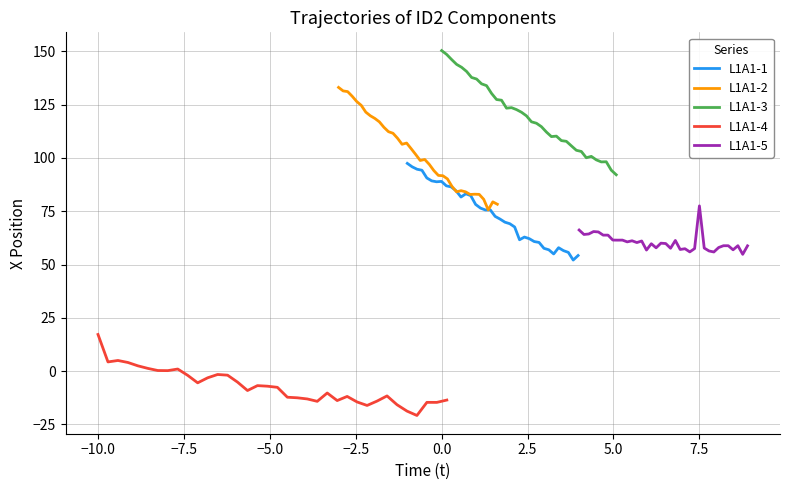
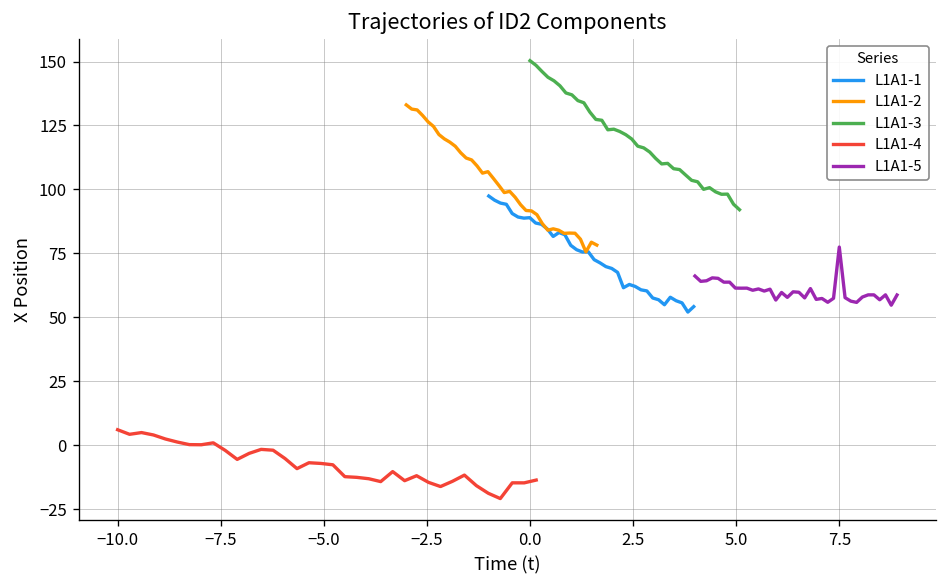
L1A1-4, −10.0: 17 -> 6
